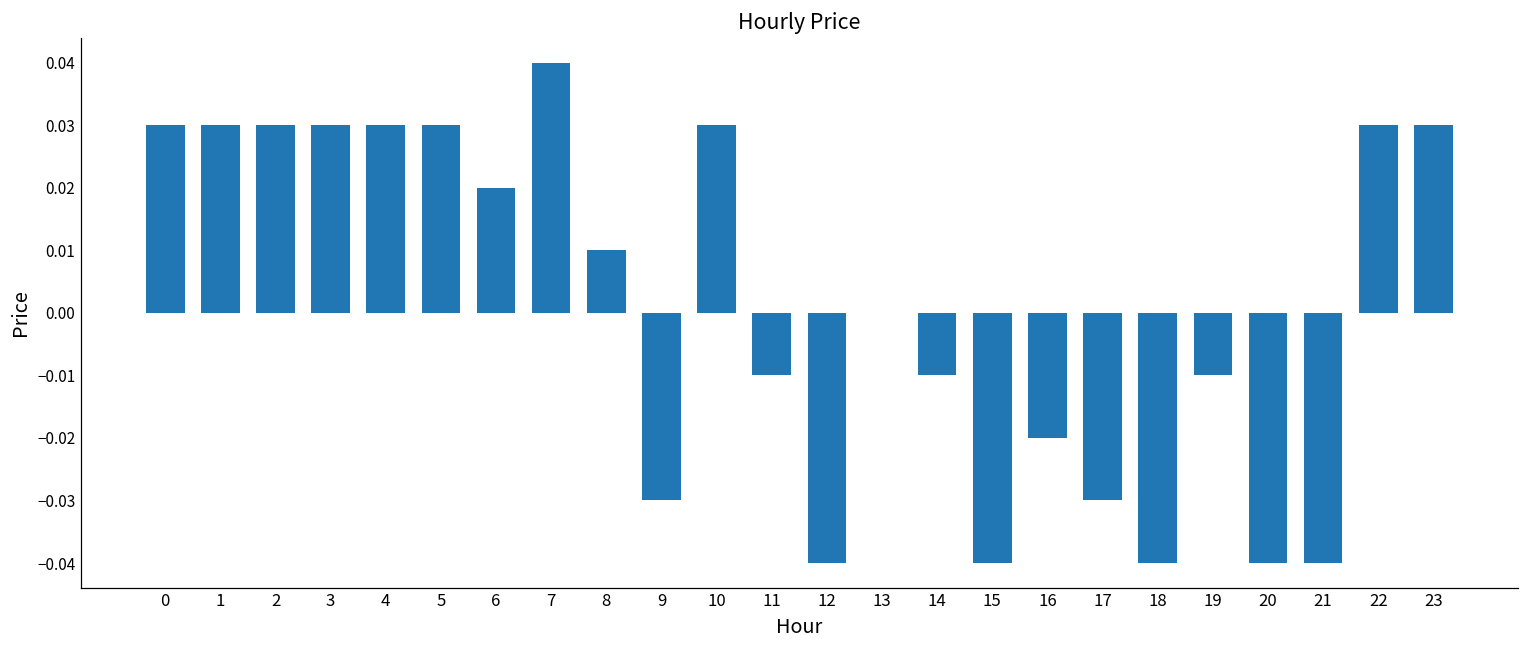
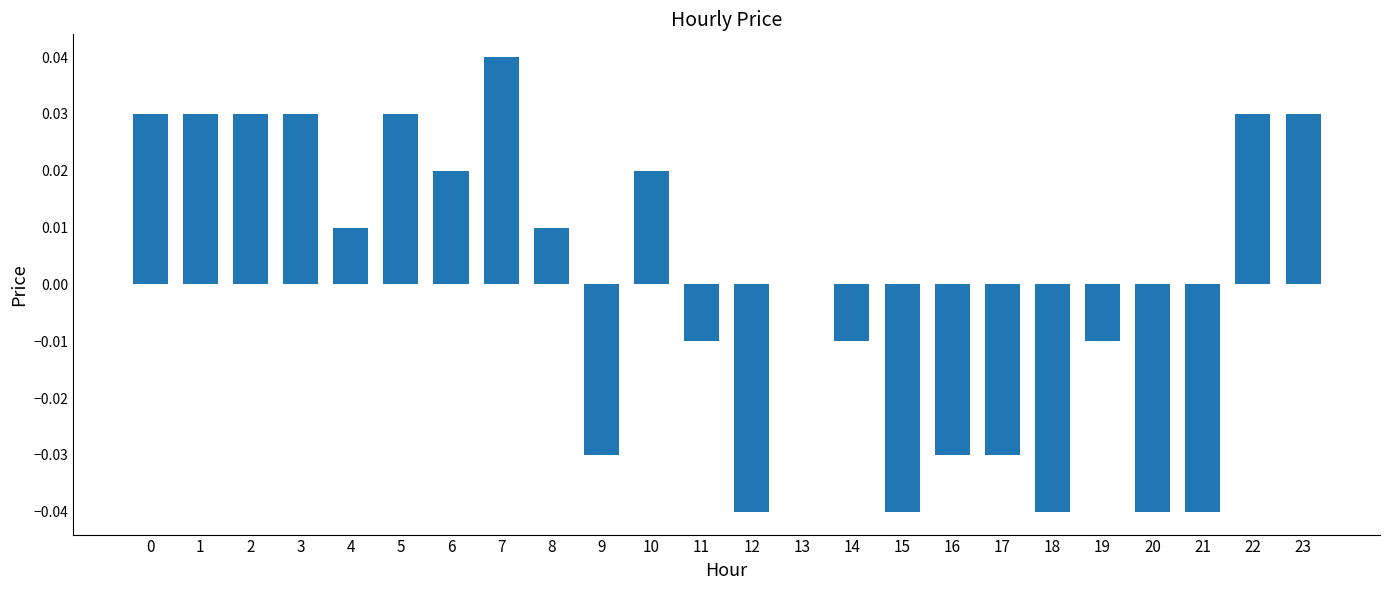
4: 0.03 -> 0.01
10: 0.03 -> 0.02
16: -0.02 -> -0.03
